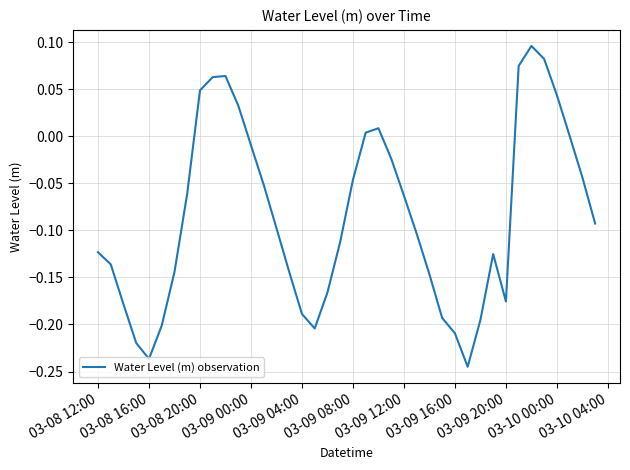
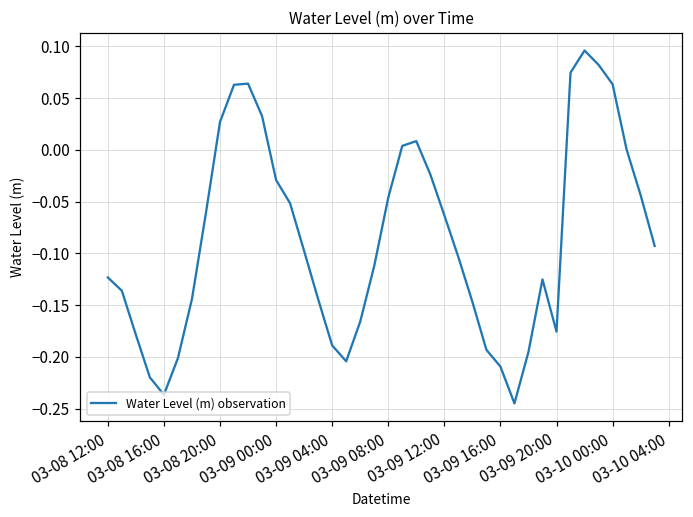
03-08 20:00: 0.05 -> 0.03
03-09 00:00: -0.01 -> -0.03
03-10 00:00: 0.04 -> 0.06
